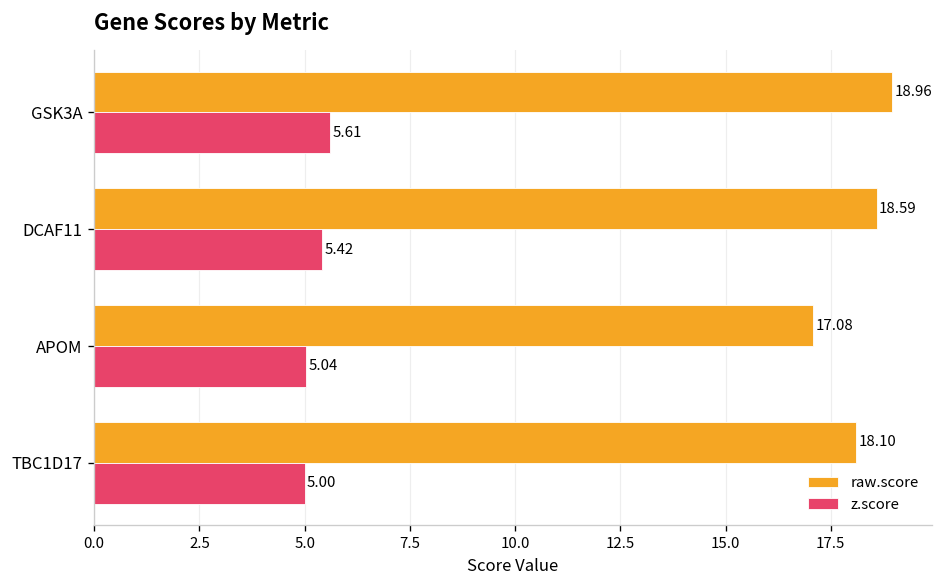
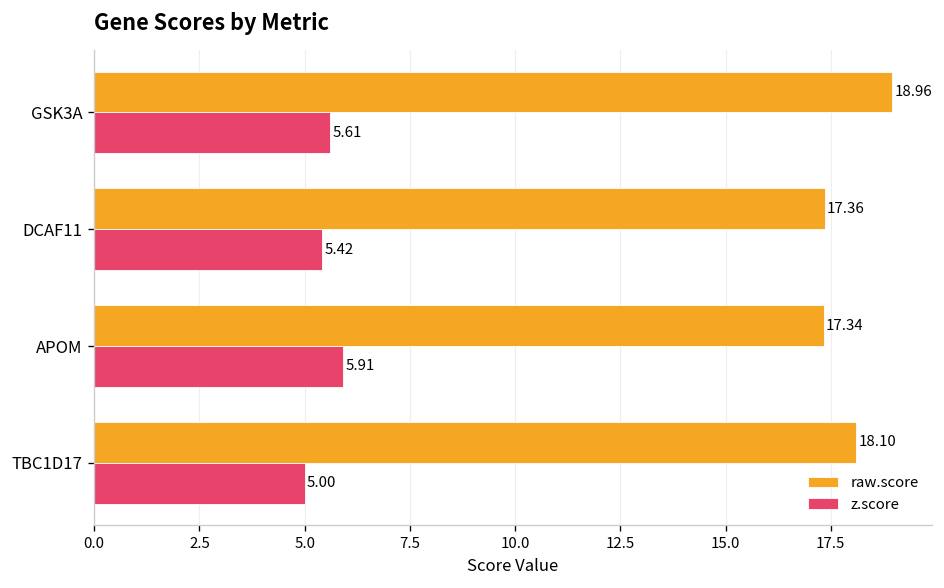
raw.score, DCAF11: 18.59 -> 17.36
raw.score, APOM: 17.08 -> 17.34
z.score, APOM: 5.04 -> 5.91
